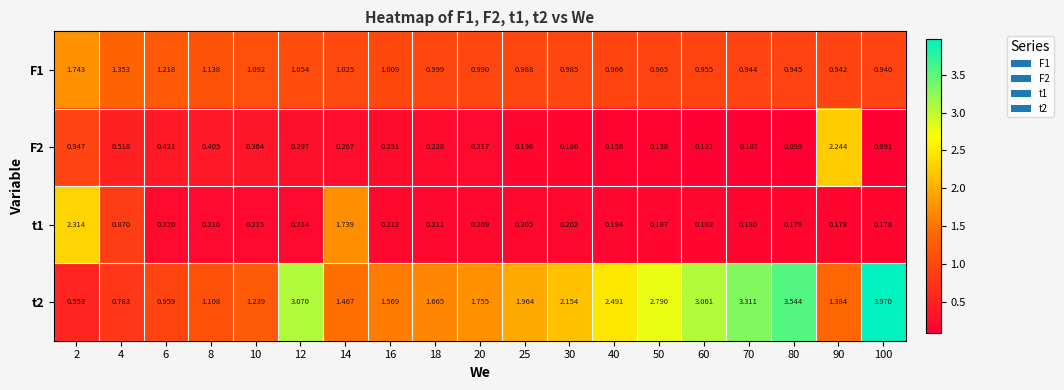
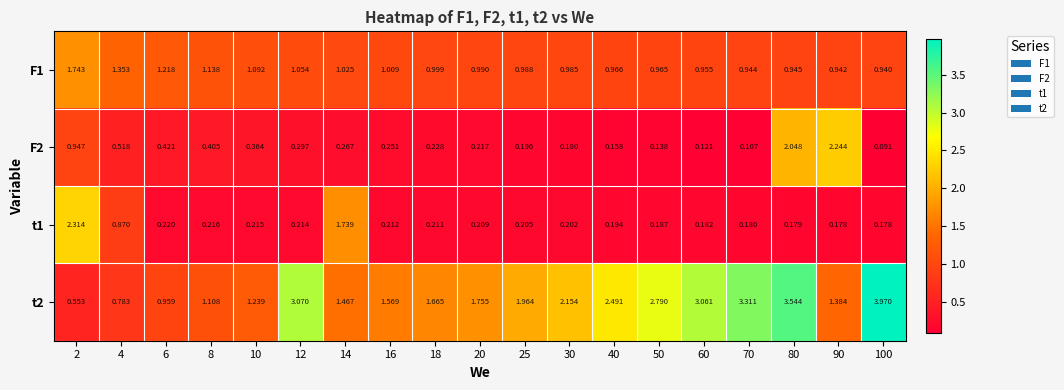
F2, 80: 0.099 -> 2.048
